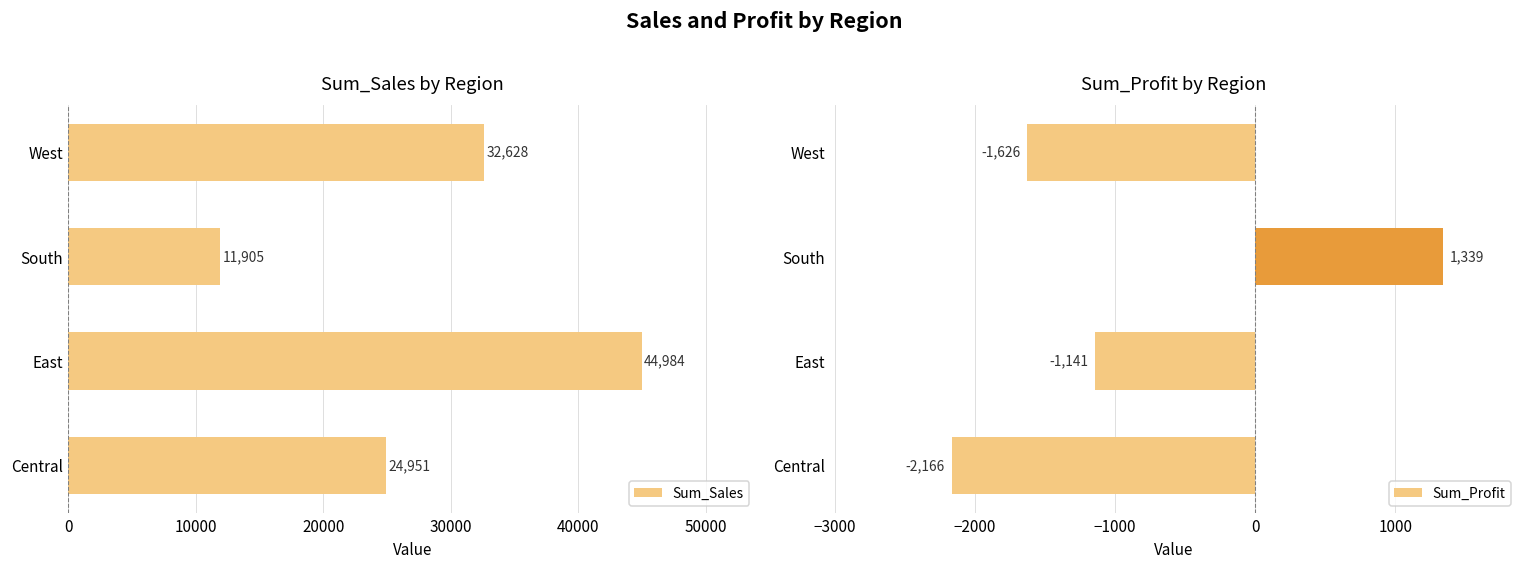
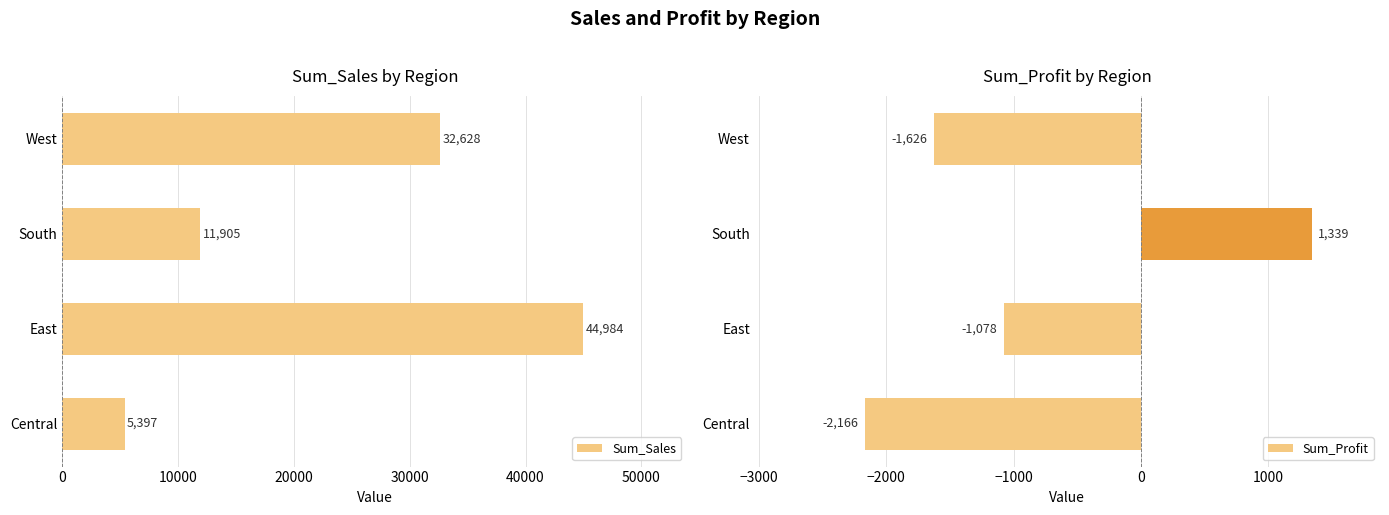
Sum_Sales by Region, Central: 24,951 -> 5,397
Sum_Profit by Region, East: -1,141 -> -1,078
